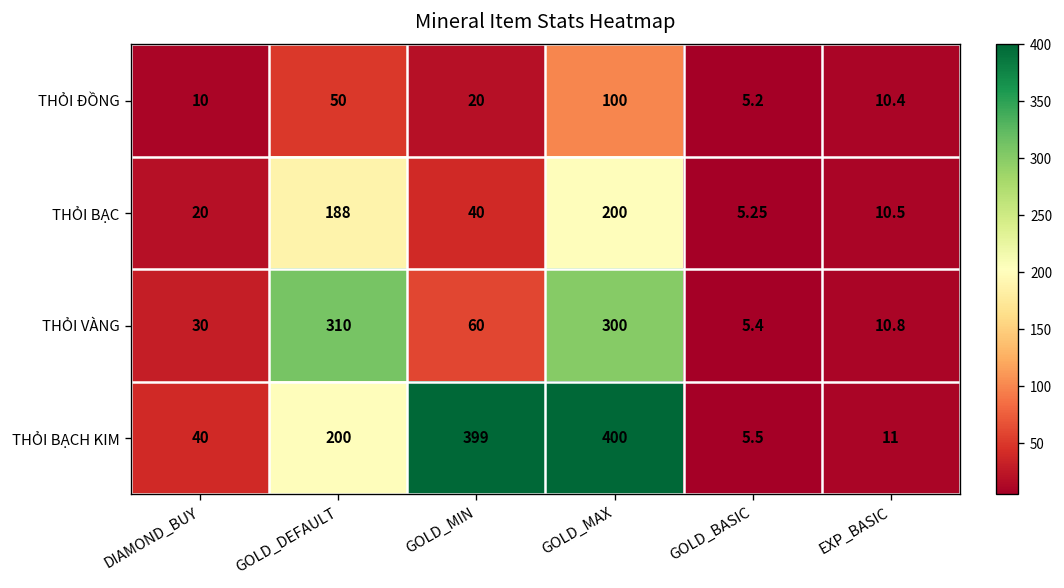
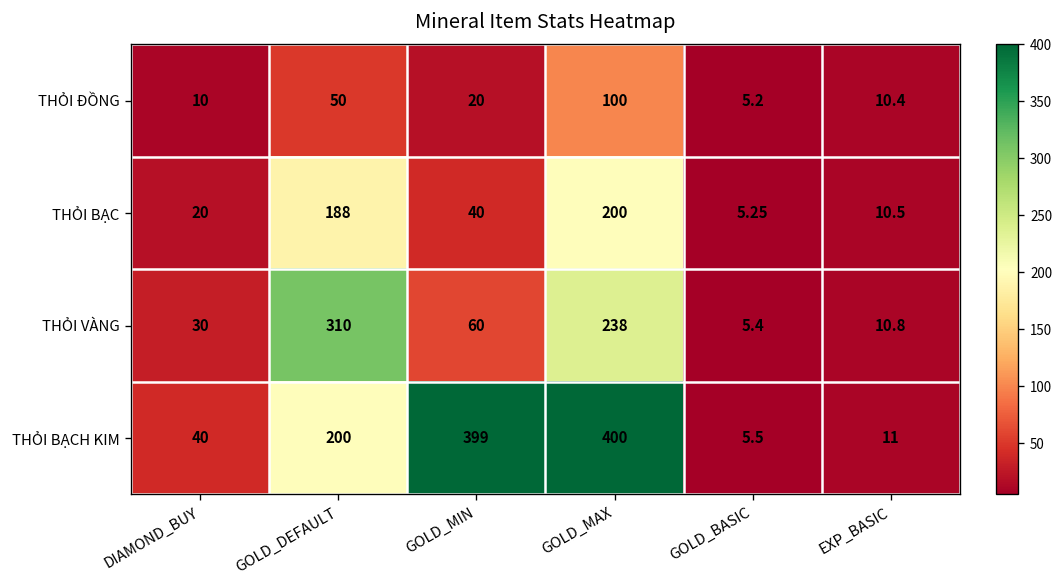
THỎI VÀNG, GOLD_MAX: 300 -> 238
